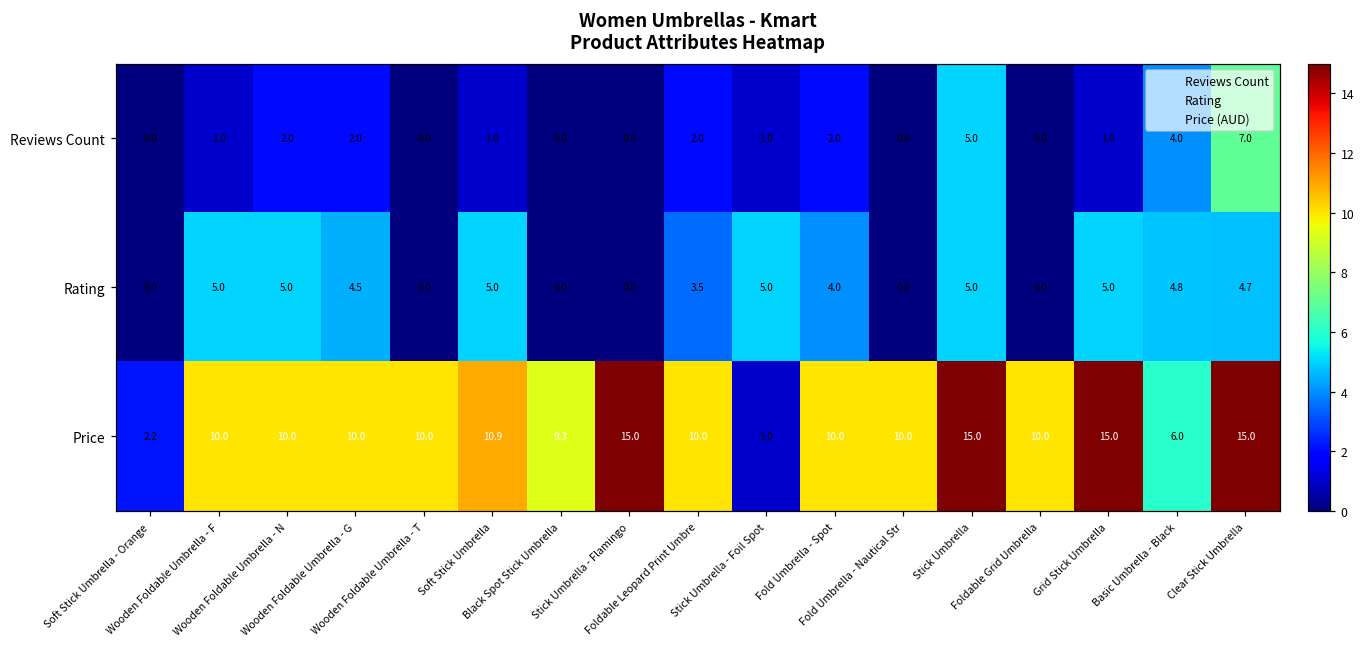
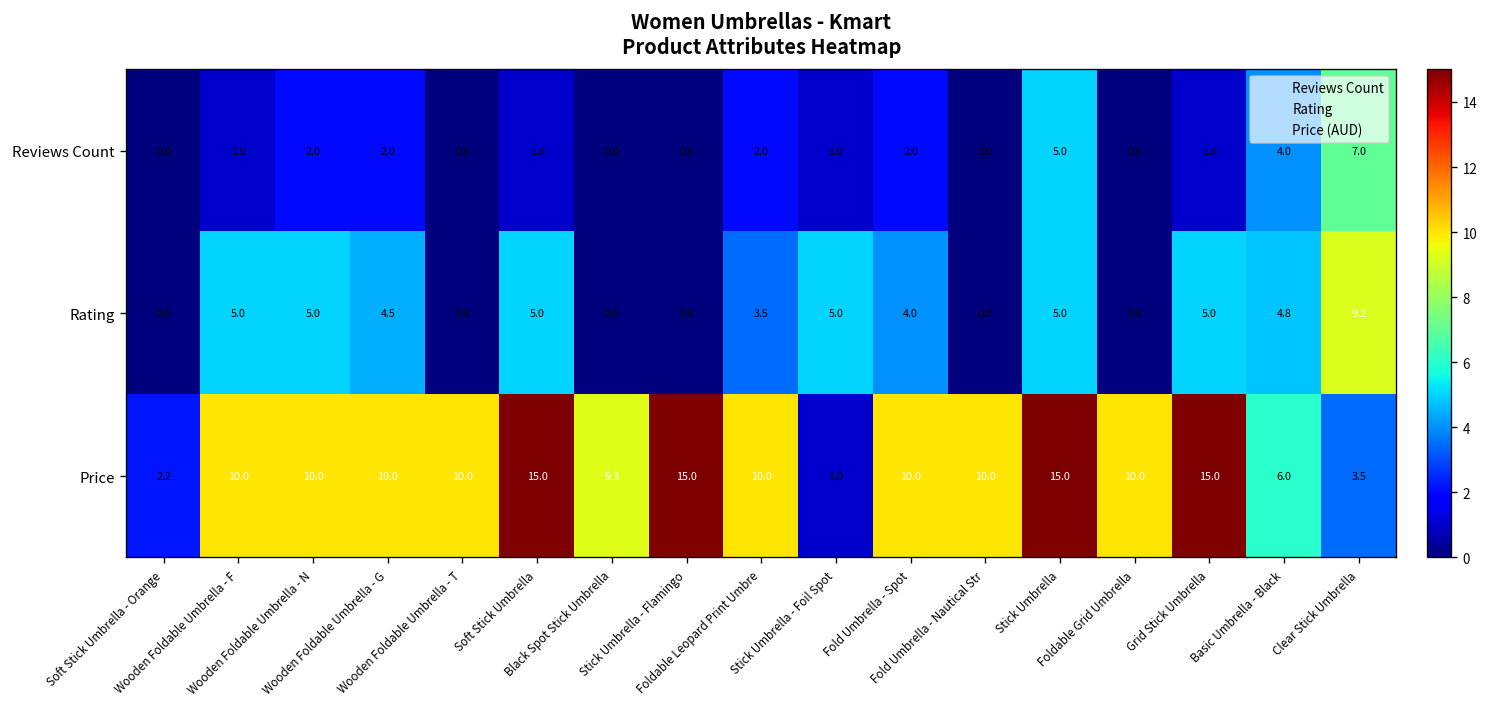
Rating, Clear Stick Umbrella: 4.7 -> 9.2
Price, Soft Stick Umbrella: 10.9 -> 15.0
Price, Clear Stick Umbrella: 15.0 -> 3.5
